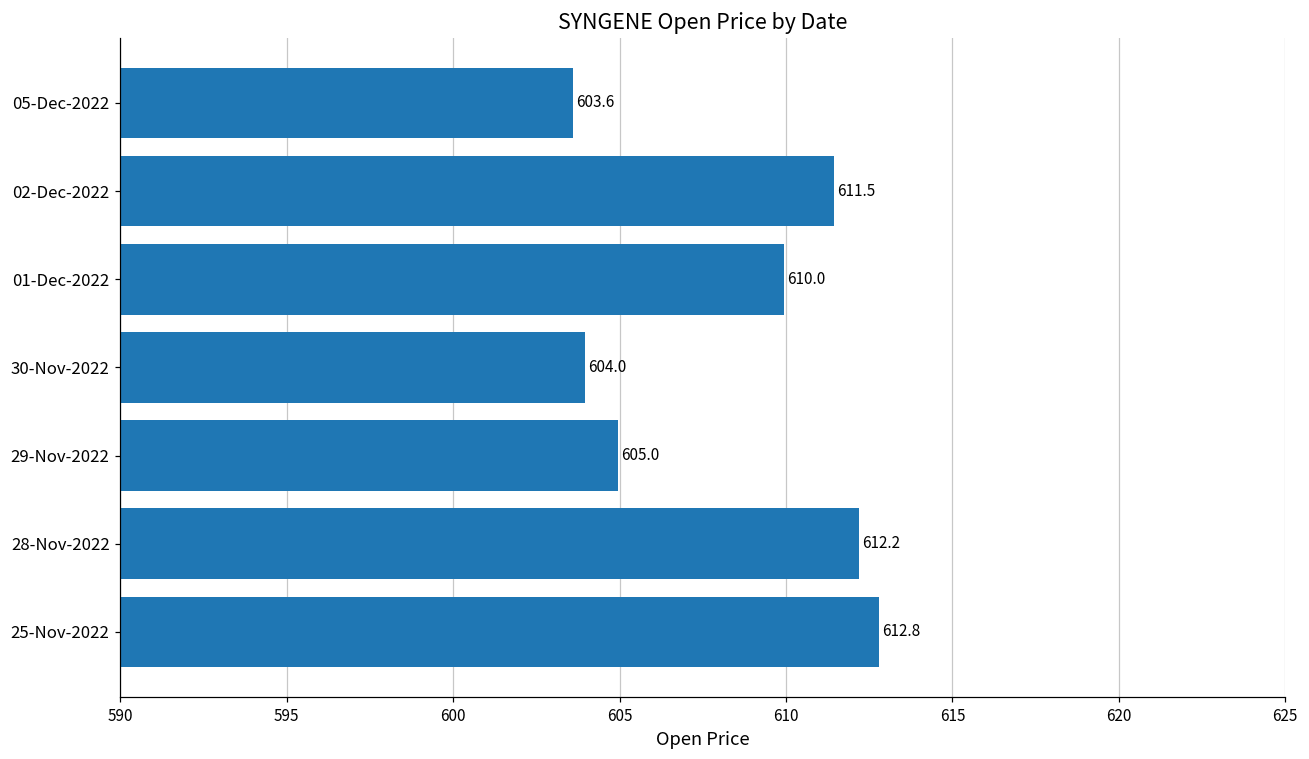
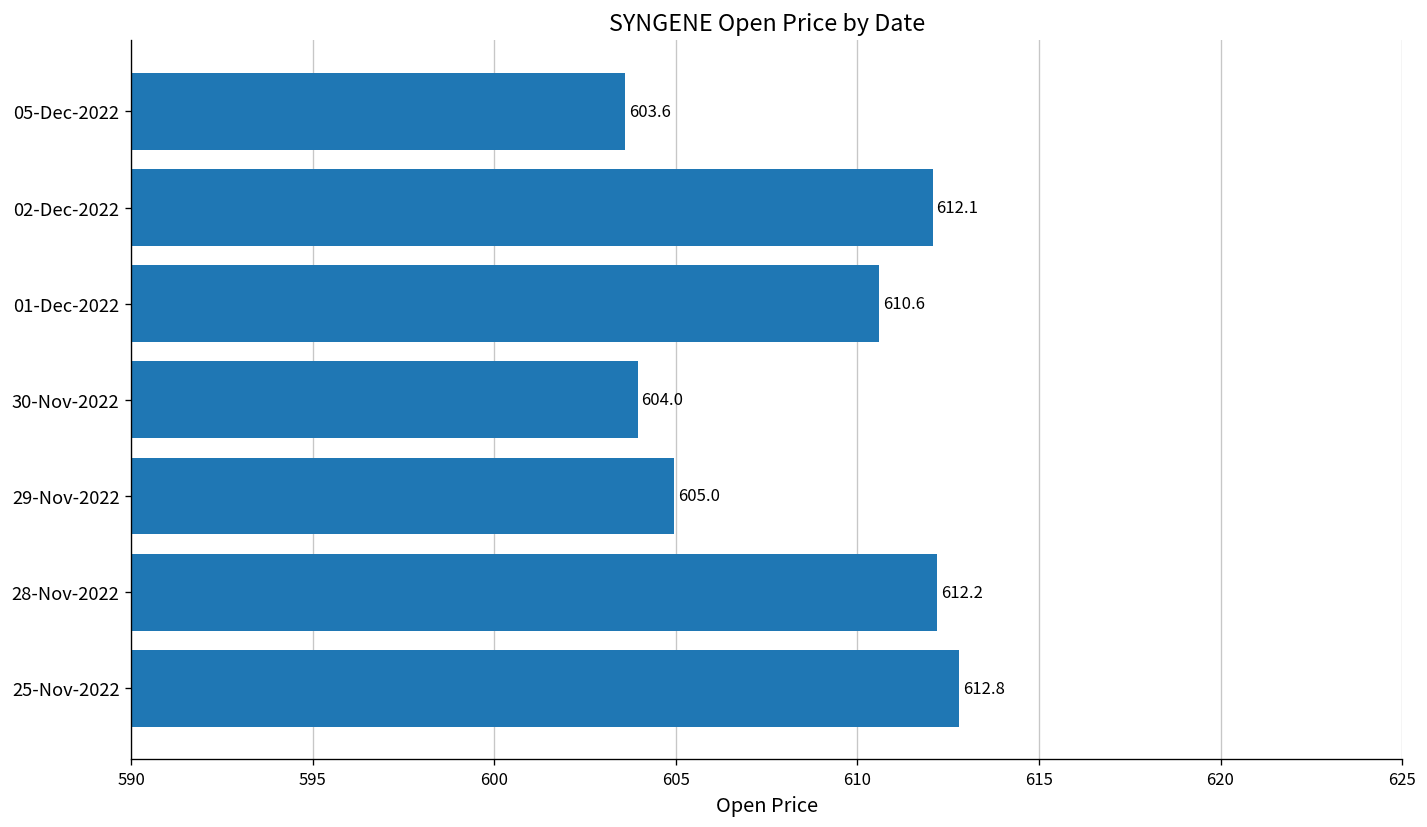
02-Dec-2022: 611.5 -> 612.1
01-Dec-2022: 610.0 -> 610.6
